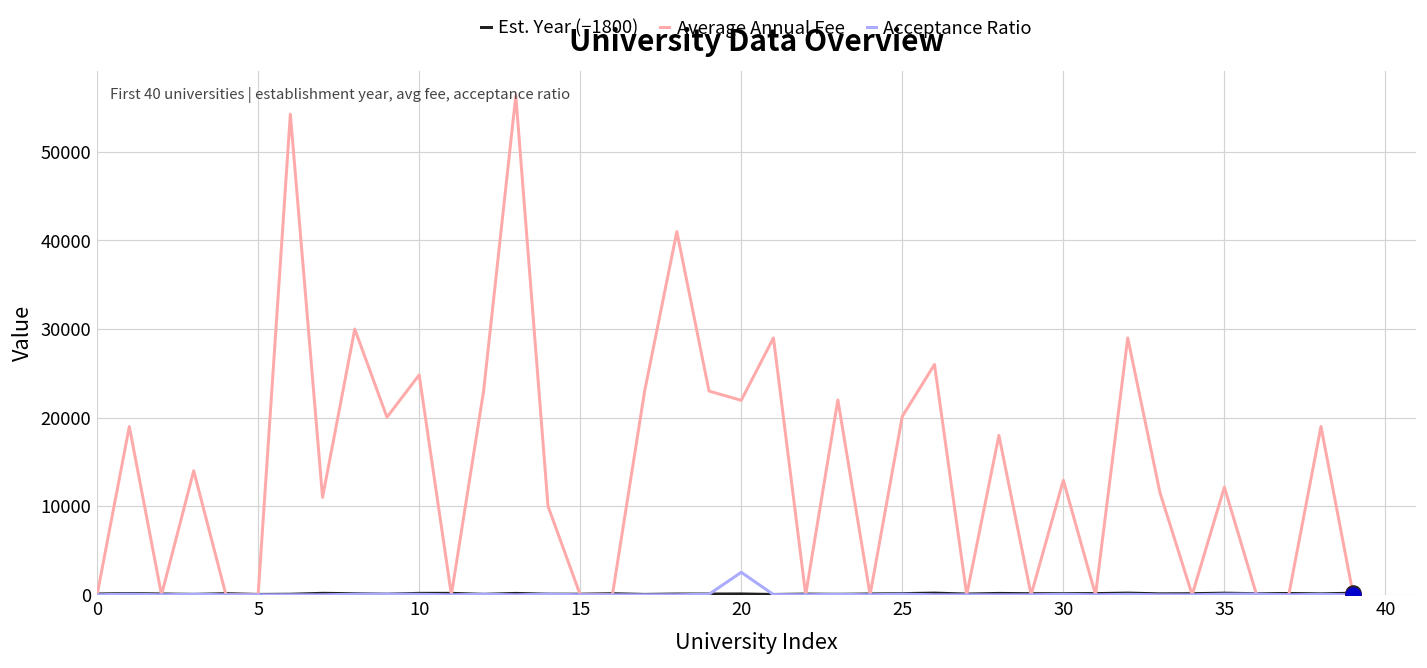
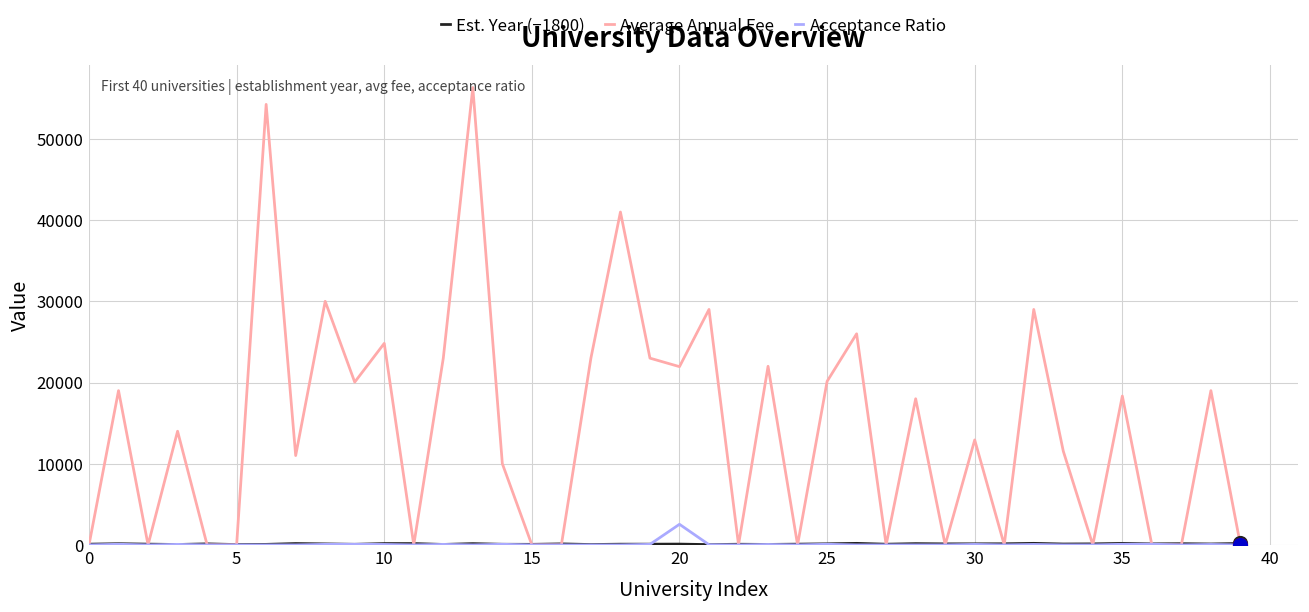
Average Annual Fee, 35: 12000 -> 18000
